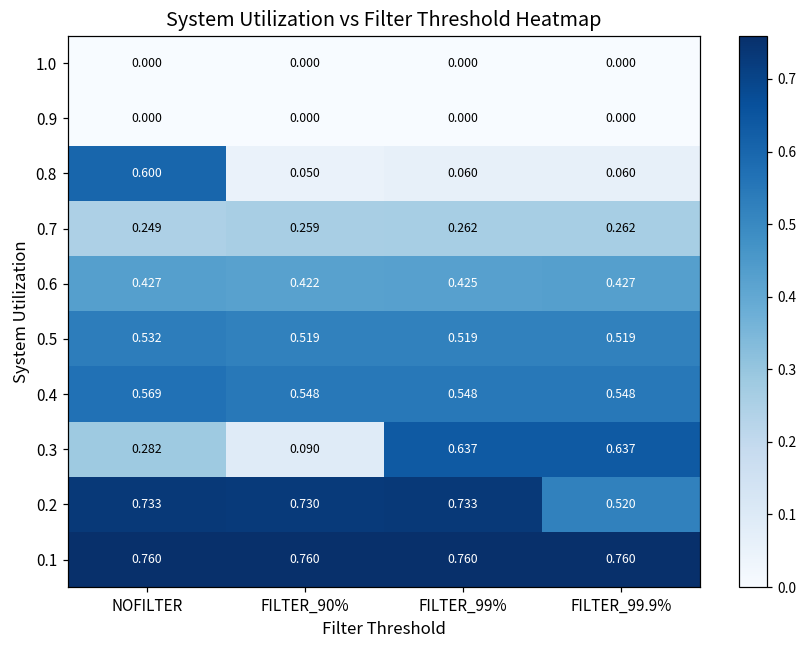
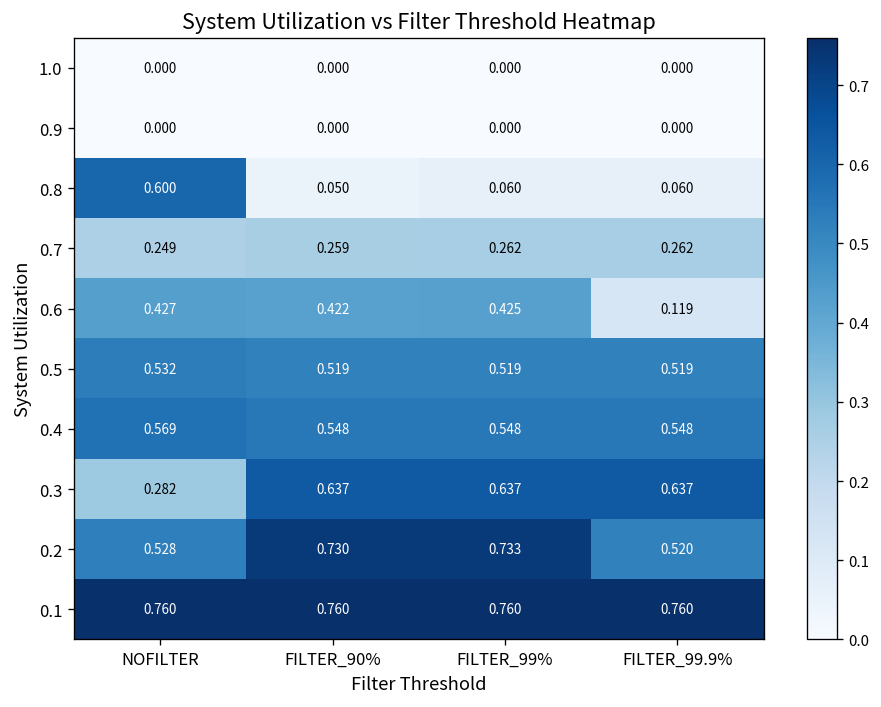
0.6, FILTER_99.9%: 0.427 -> 0.119
0.3, FILTER_90%: 0.090 -> 0.637
0.2, NOFILTER: 0.733 -> 0.528
